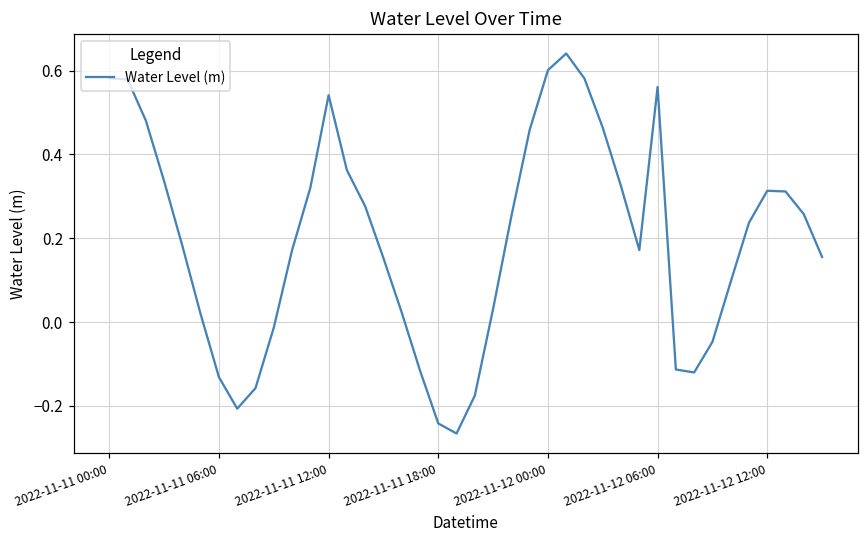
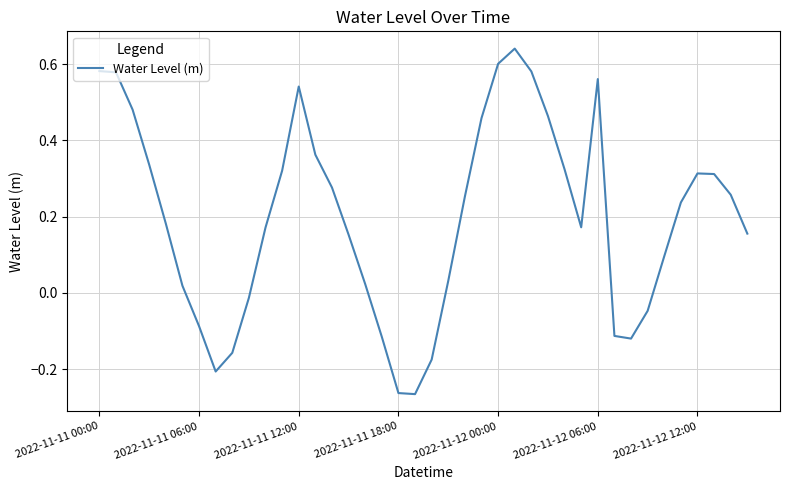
2022-11-11 06:00: -0.13 -> -0.09
2022-11-11 18:00: -0.24 -> -0.26
